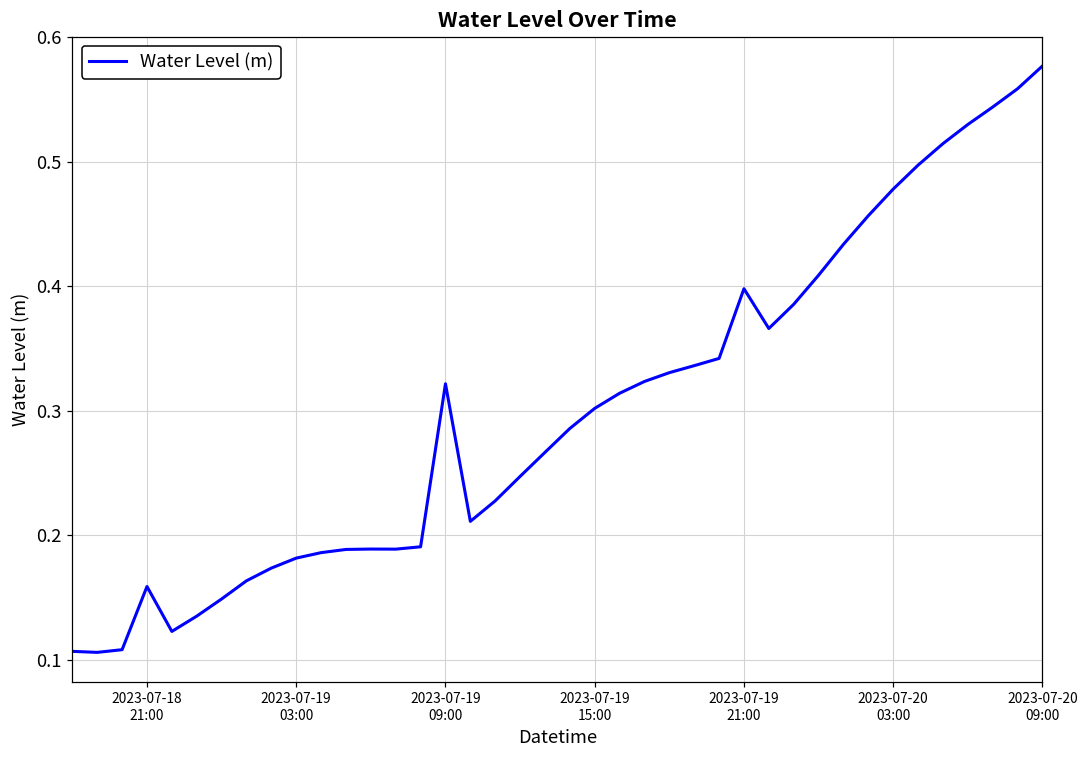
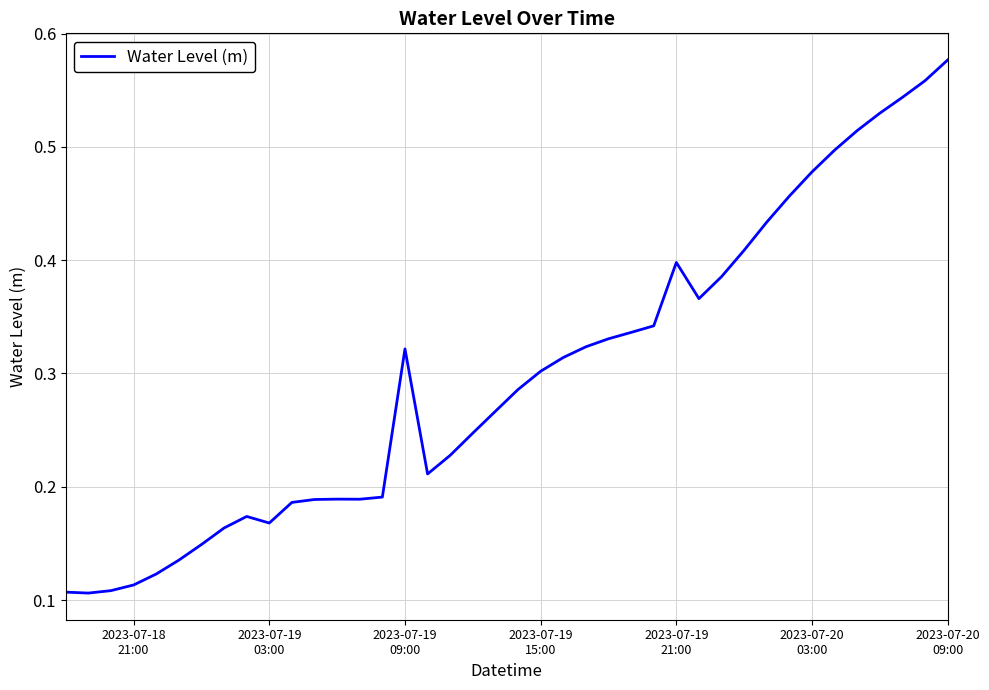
2023-07-18 21:00: 0.159 -> 0.113
2023-07-19 03:00: 0.182 -> 0.168
